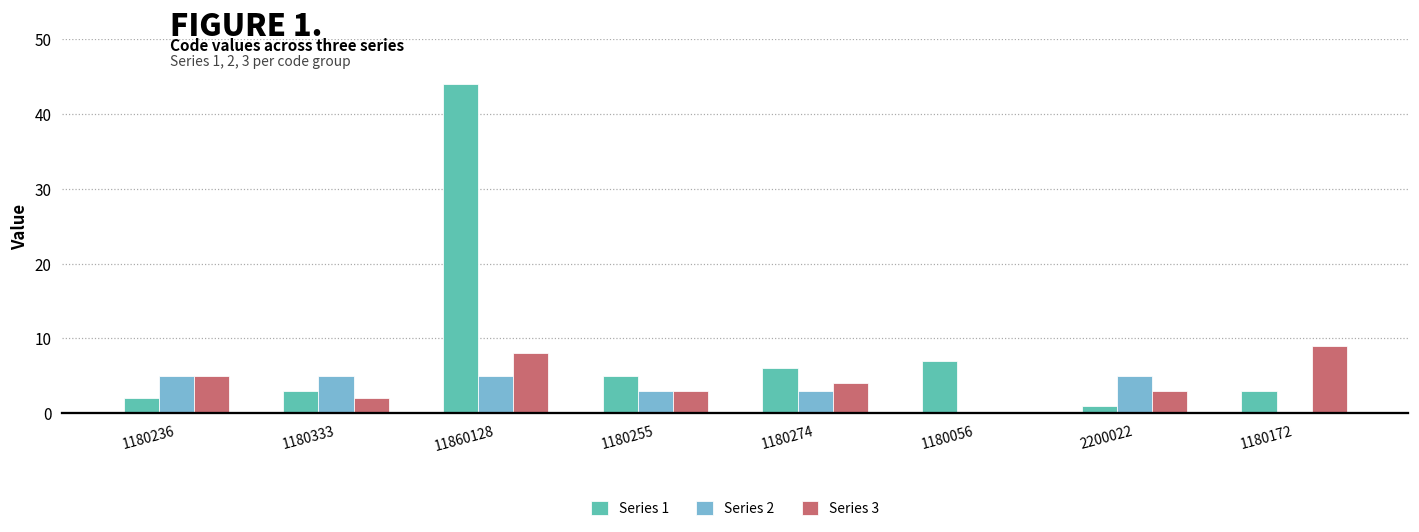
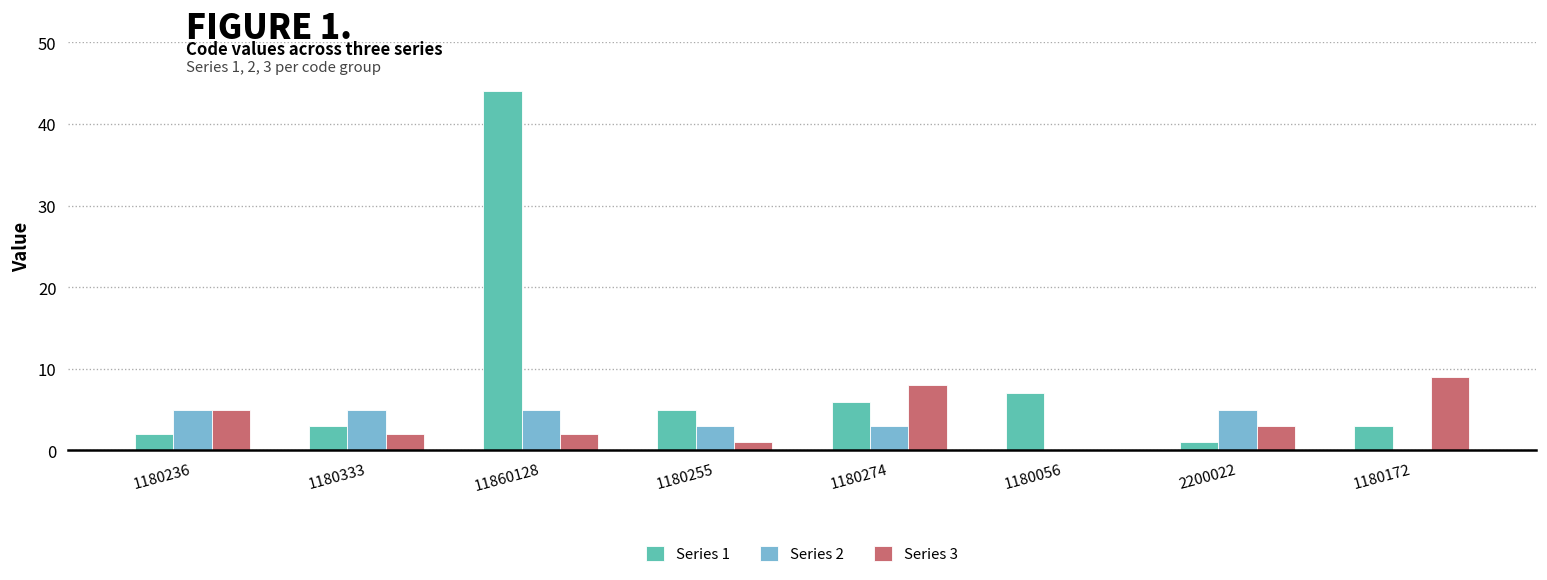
Series 3, 11860128: 8 -> 2
Series 3, 1180255: 3 -> 1
Series 3, 1180274: 4 -> 8
